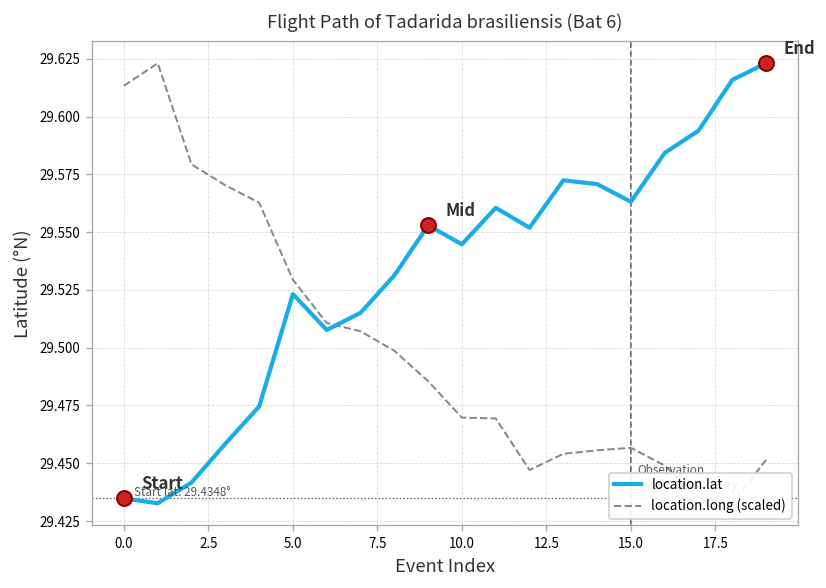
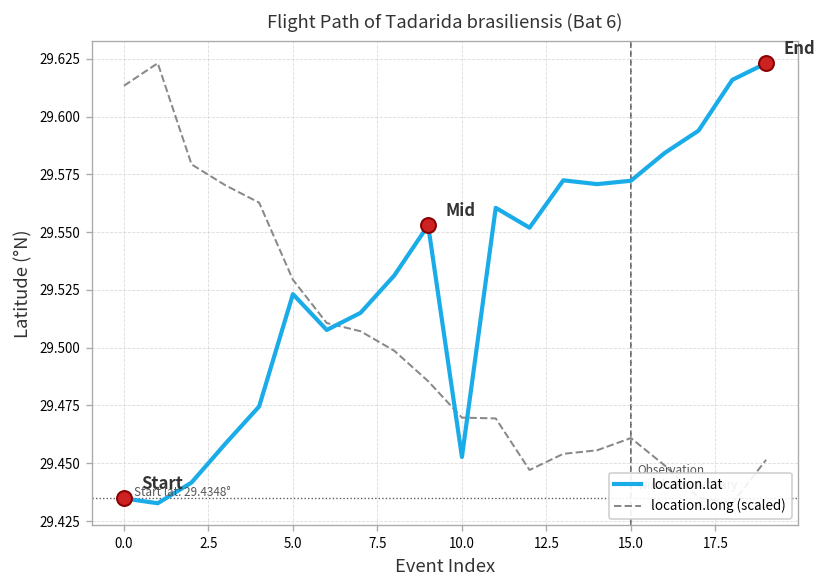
location.lat, 10.0: 29.545 -> 29.453
location.lat, 15.0: 29.563 -> 29.572
location.long (scaled), 15.0: 29.457 -> 29.461
